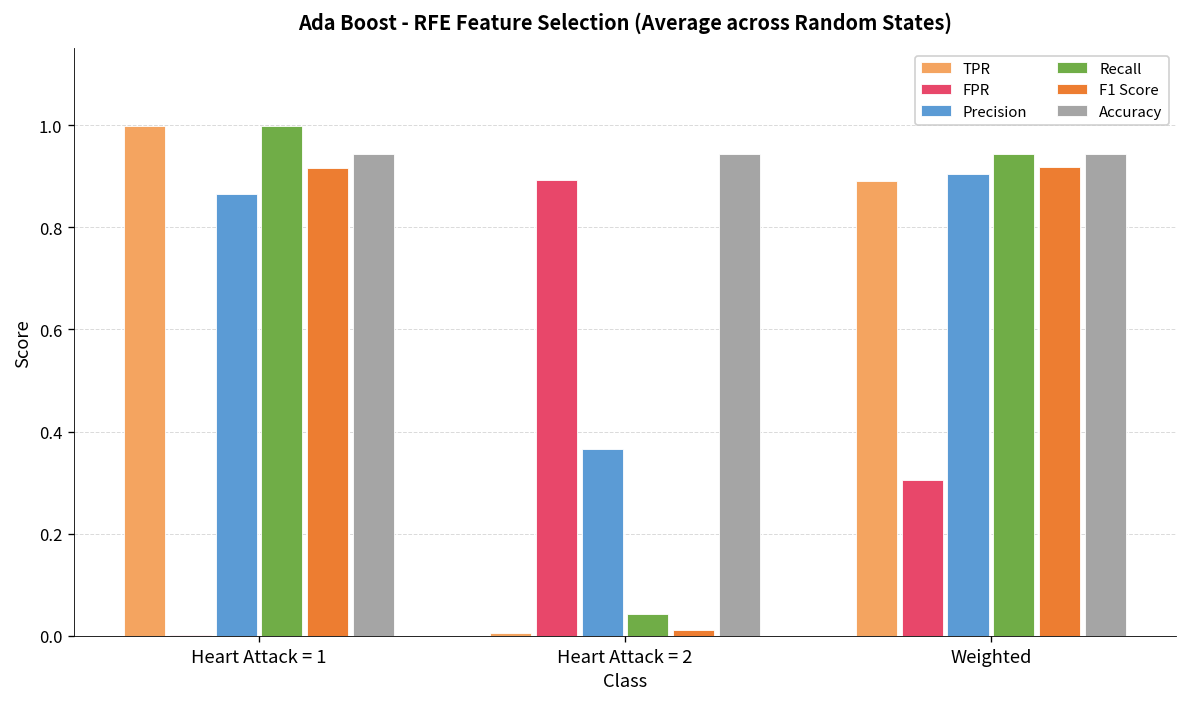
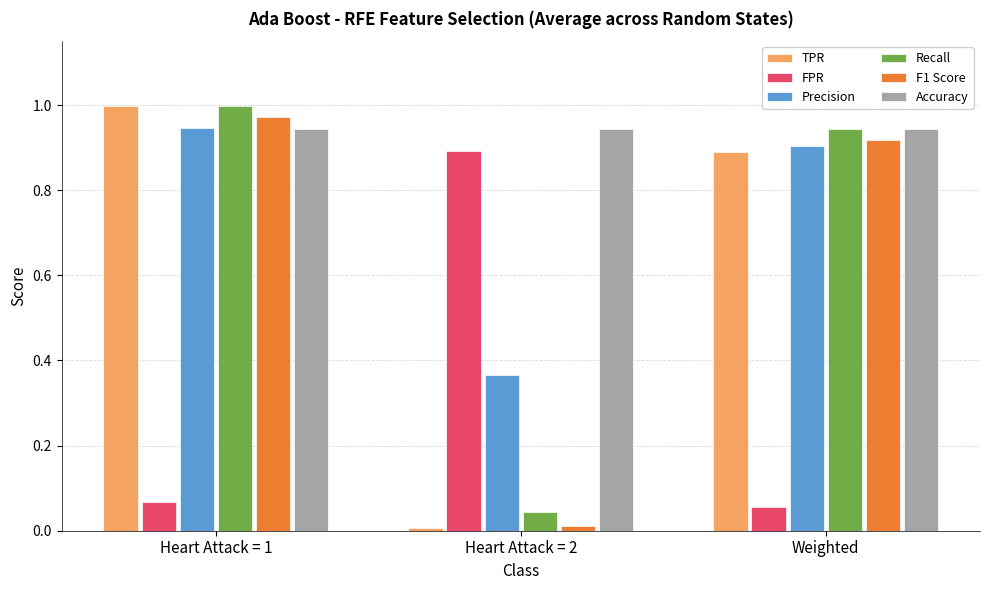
FPR, Heart Attack = 1: 0.00 -> 0.07
Precision, Heart Attack = 1: 0.87 -> 0.95
F1 Score, Heart Attack = 1: 0.92 -> 0.97
FPR, Weighted: 0.31 -> 0.06
